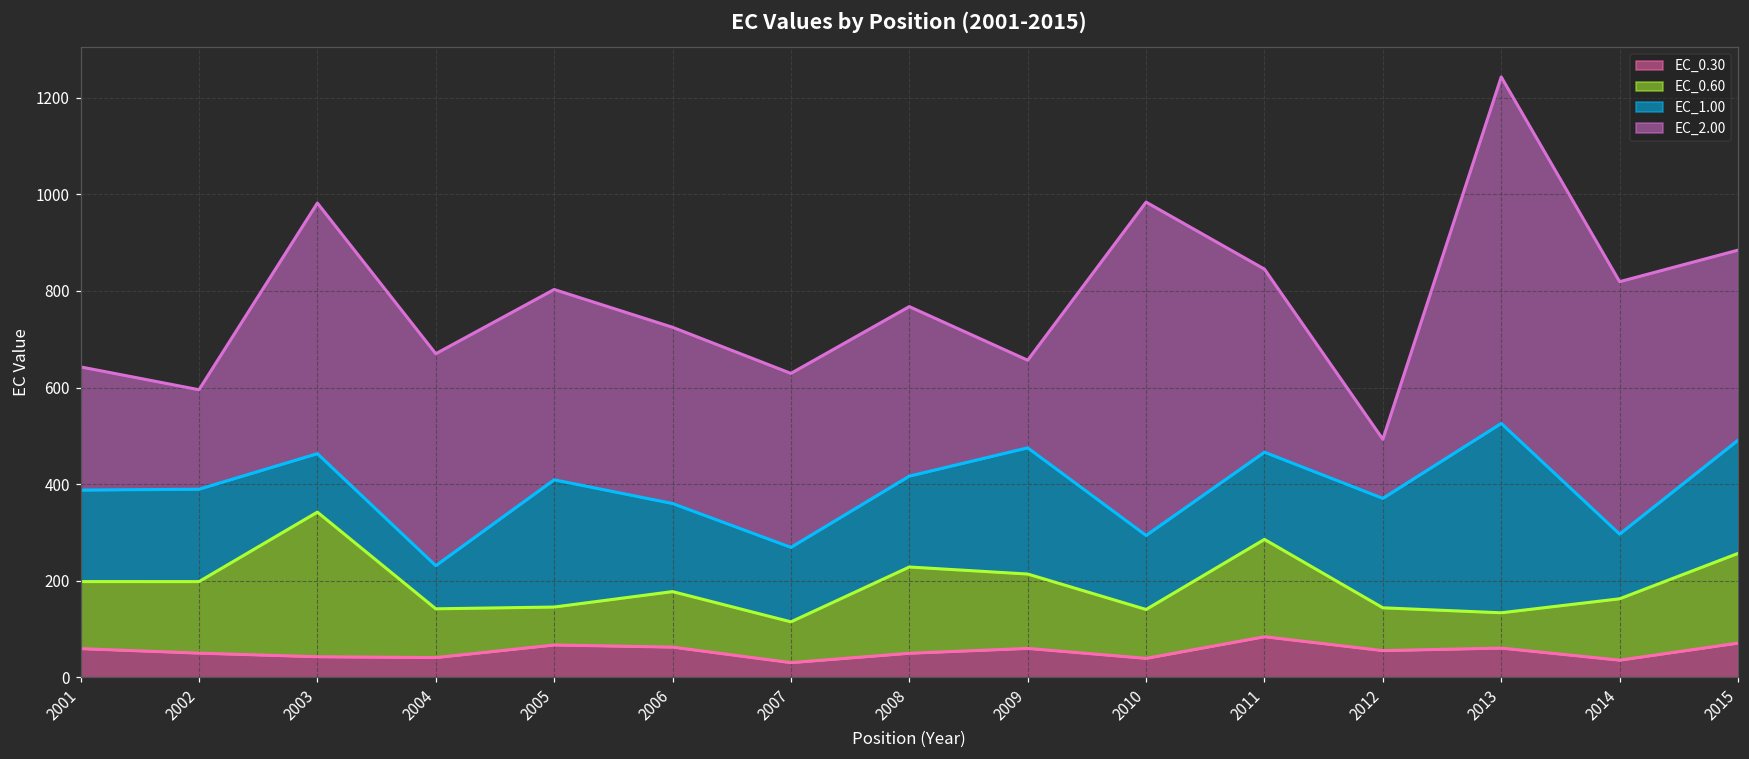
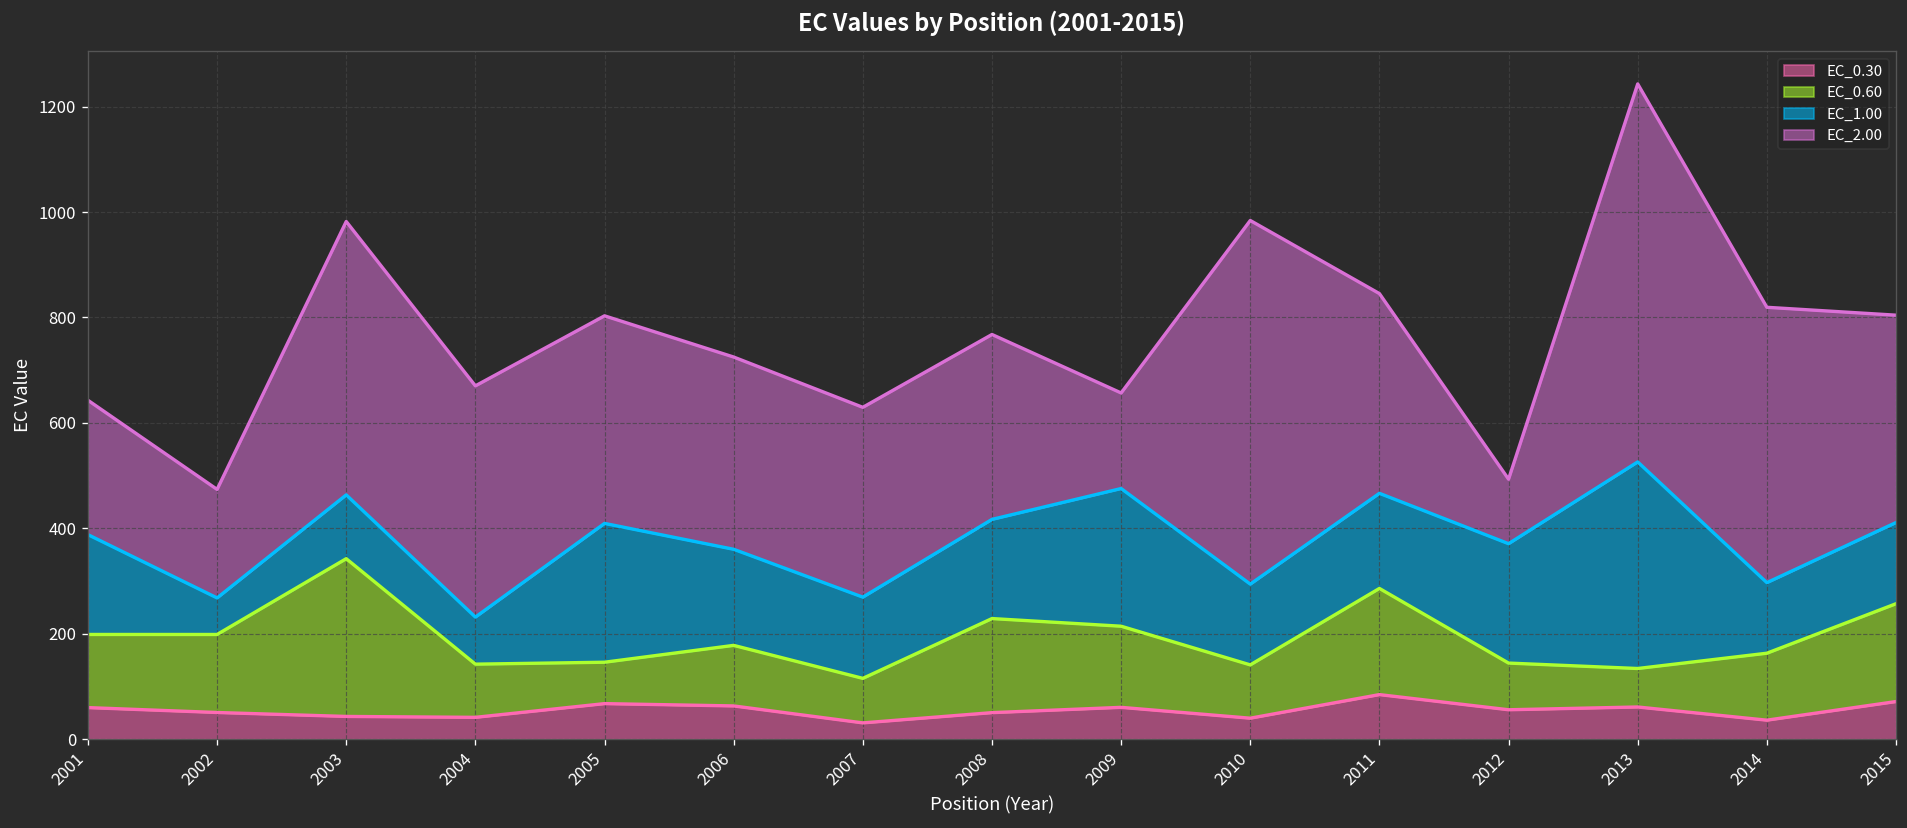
EC_1.00, 2002: 190 -> 70
EC_1.00, 2015: 230 -> 150
